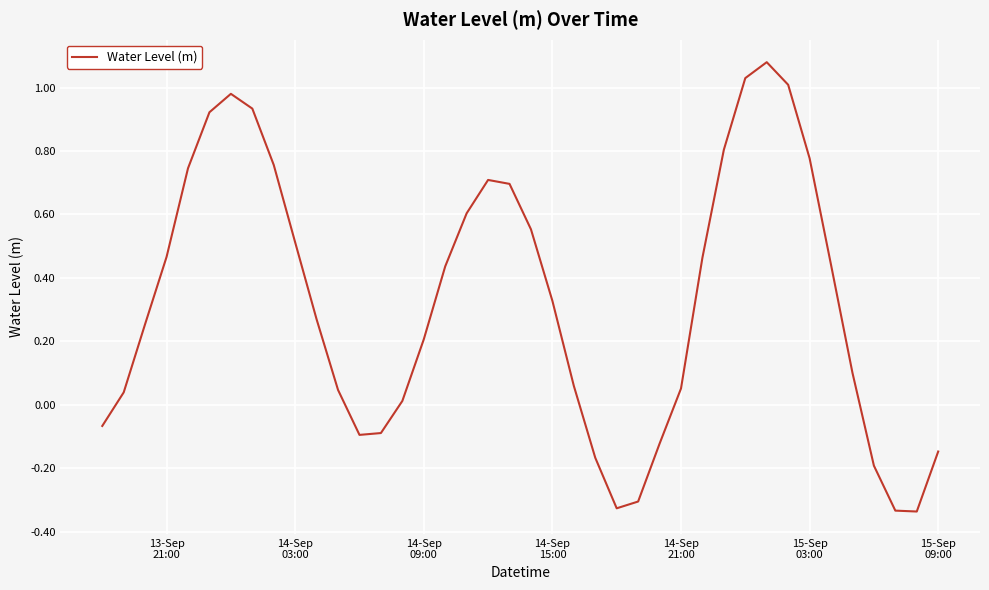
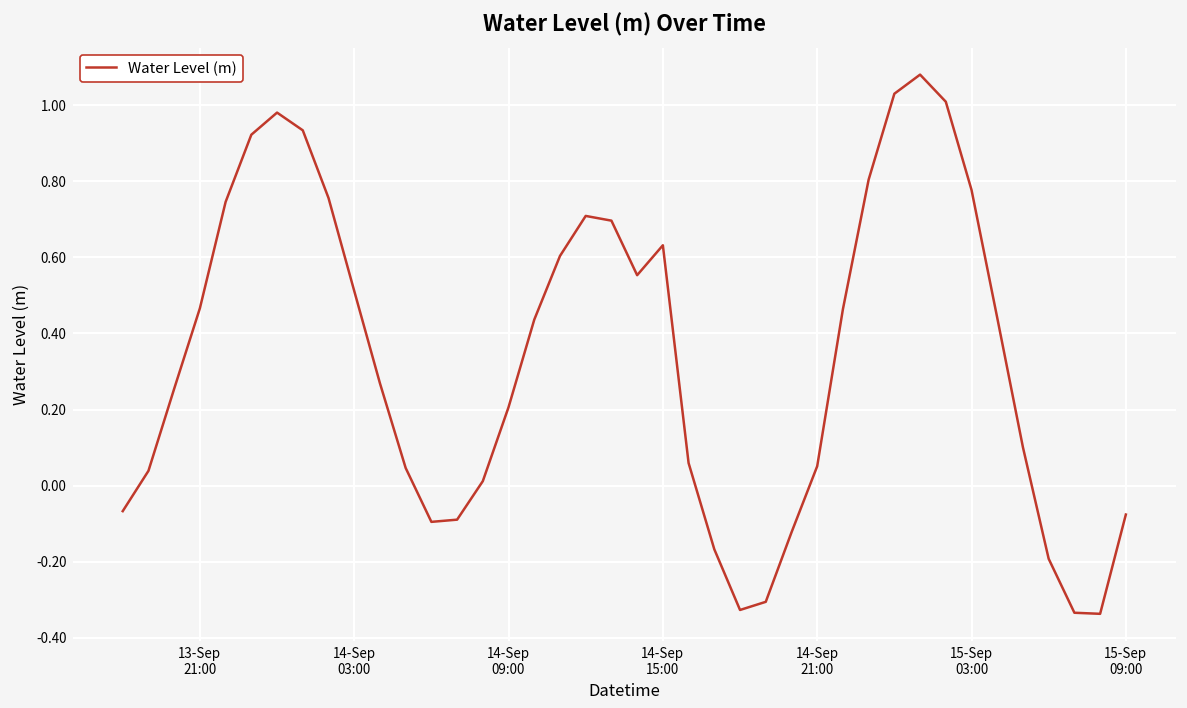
14-Sep 15:00: 0.33 -> 0.63
15-Sep 09:00: -0.15 -> -0.08
